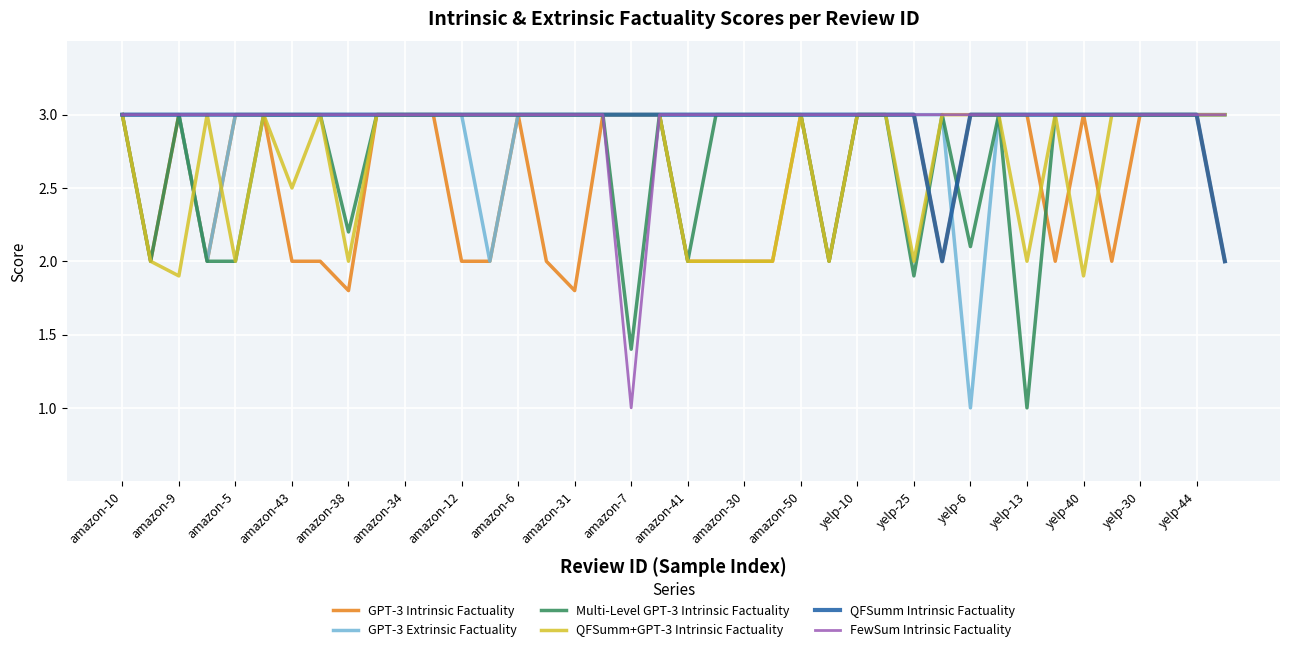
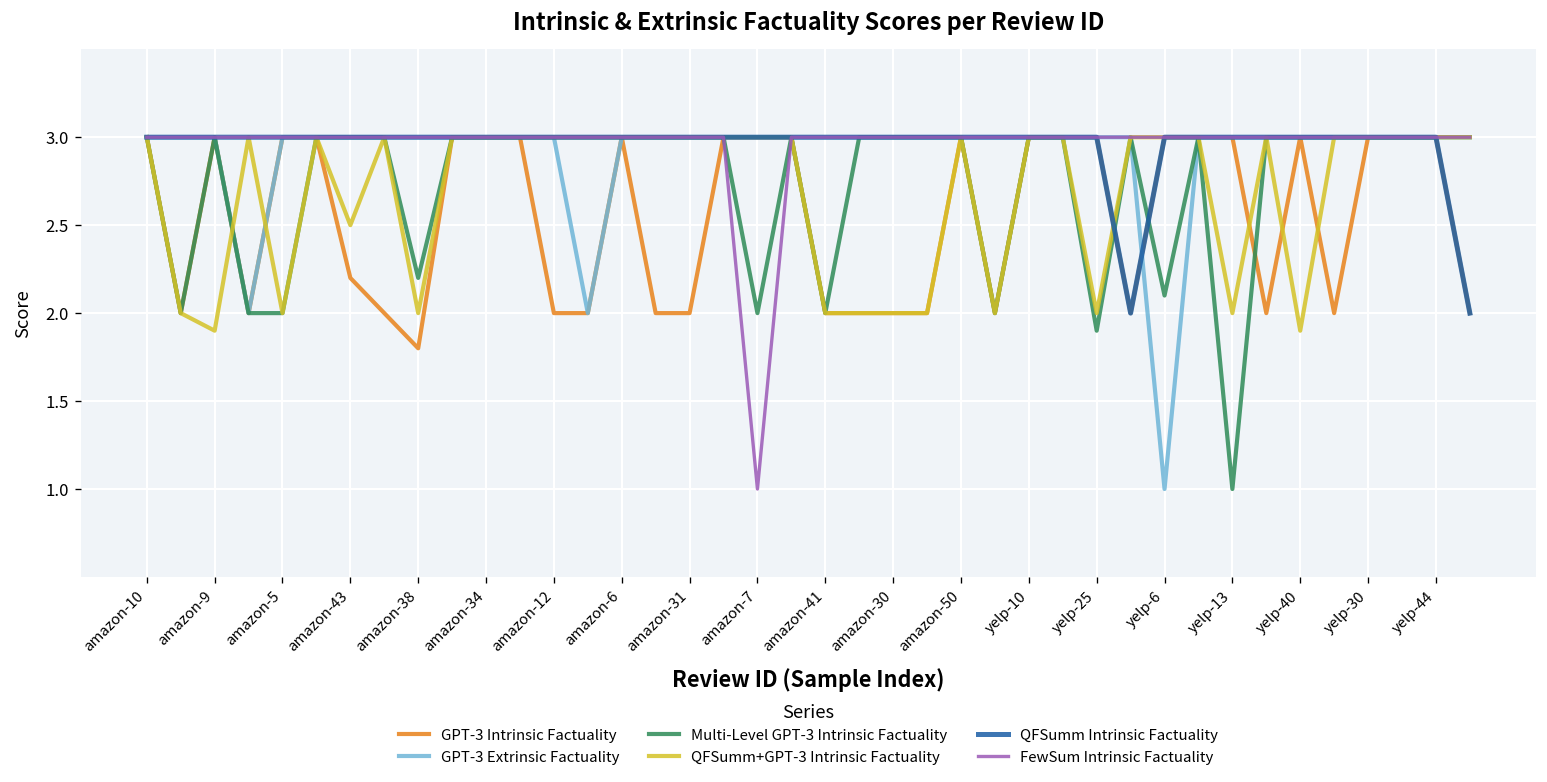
GPT-3 Intrinsic Factuality, amazon-43: 2.0 -> 2.2
GPT-3 Intrinsic Factuality, amazon-31: 1.8 -> 2.0
Multi-Level GPT-3 Intrinsic Factuality, amazon-7: 1.4 -> 2.0
